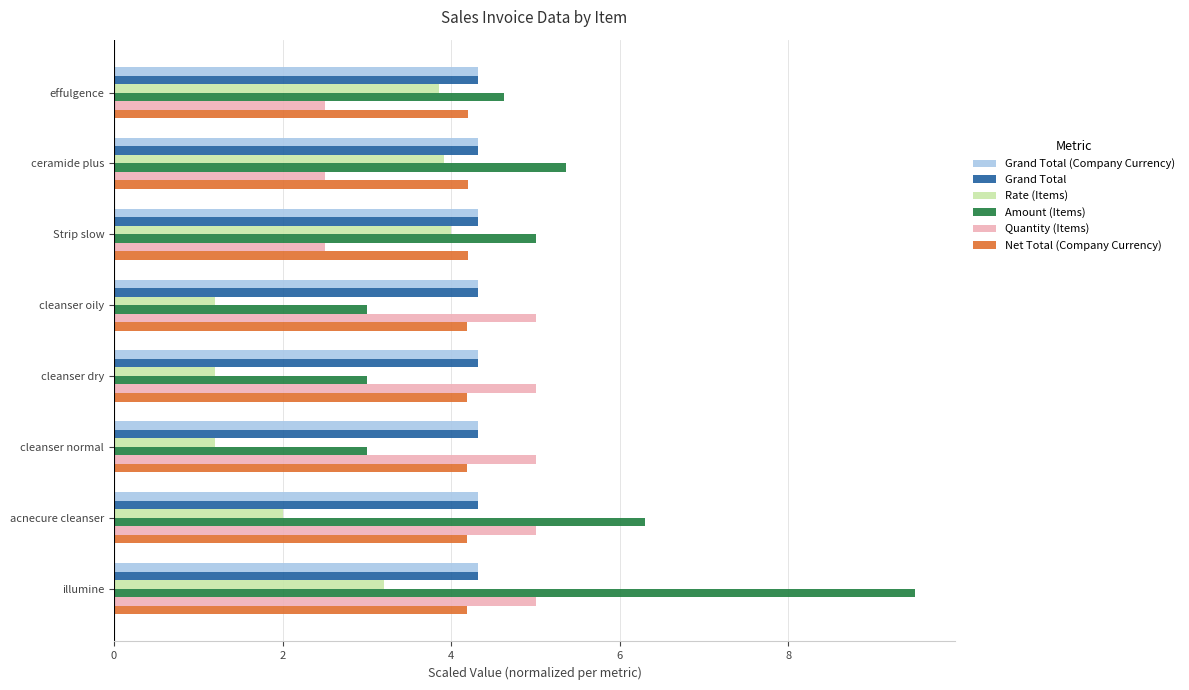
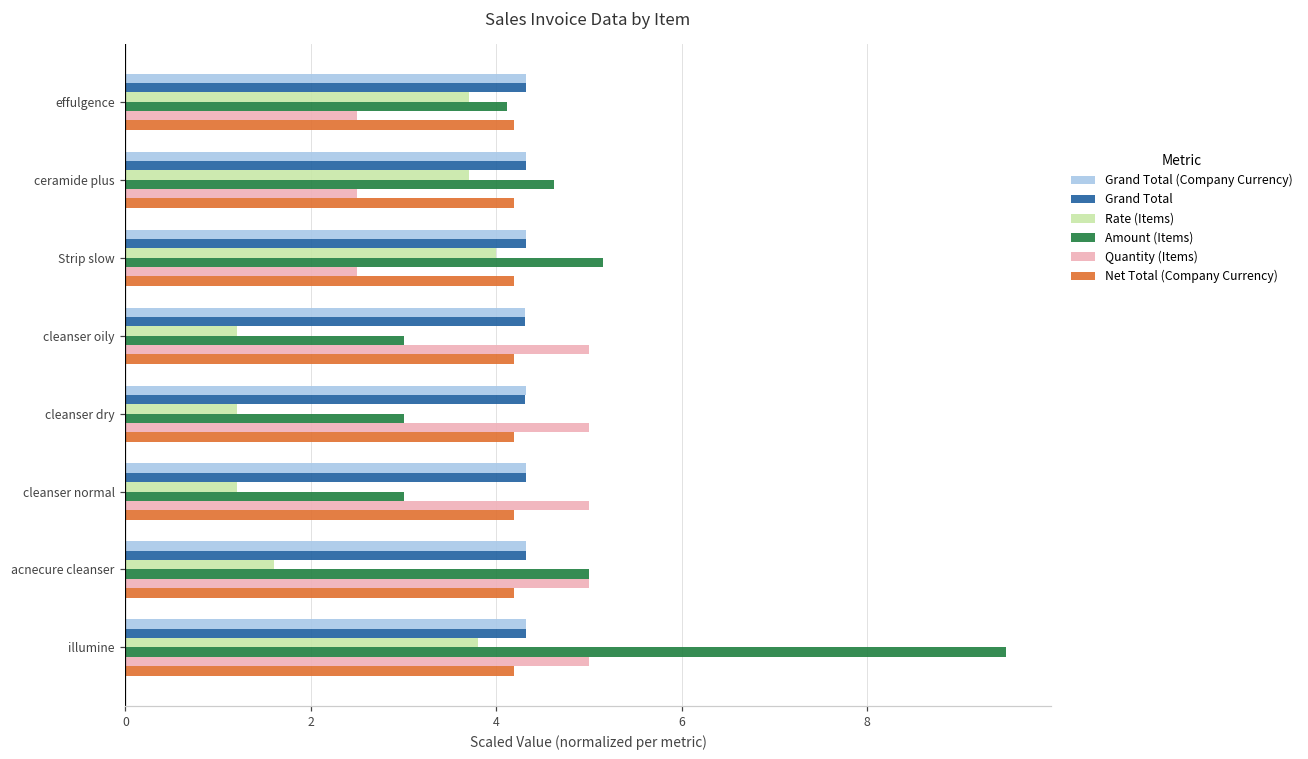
Rate (Items), effulgence: 3.9 -> 3.7
Amount (Items), effulgence: 4.6 -> 4.1
Rate (Items), ceramide plus: 3.9 -> 3.7
Amount (Items), ceramide plus: 5.4 -> 4.6
Amount (Items), Strip slow: 5.0 -> 5.2
Rate (Items), acnecure cleanser: 2.0 -> 1.6
Amount (Items), acnecure cleanser: 6.3 -> 5.0
Rate (Items), illumine: 3.2 -> 3.8
